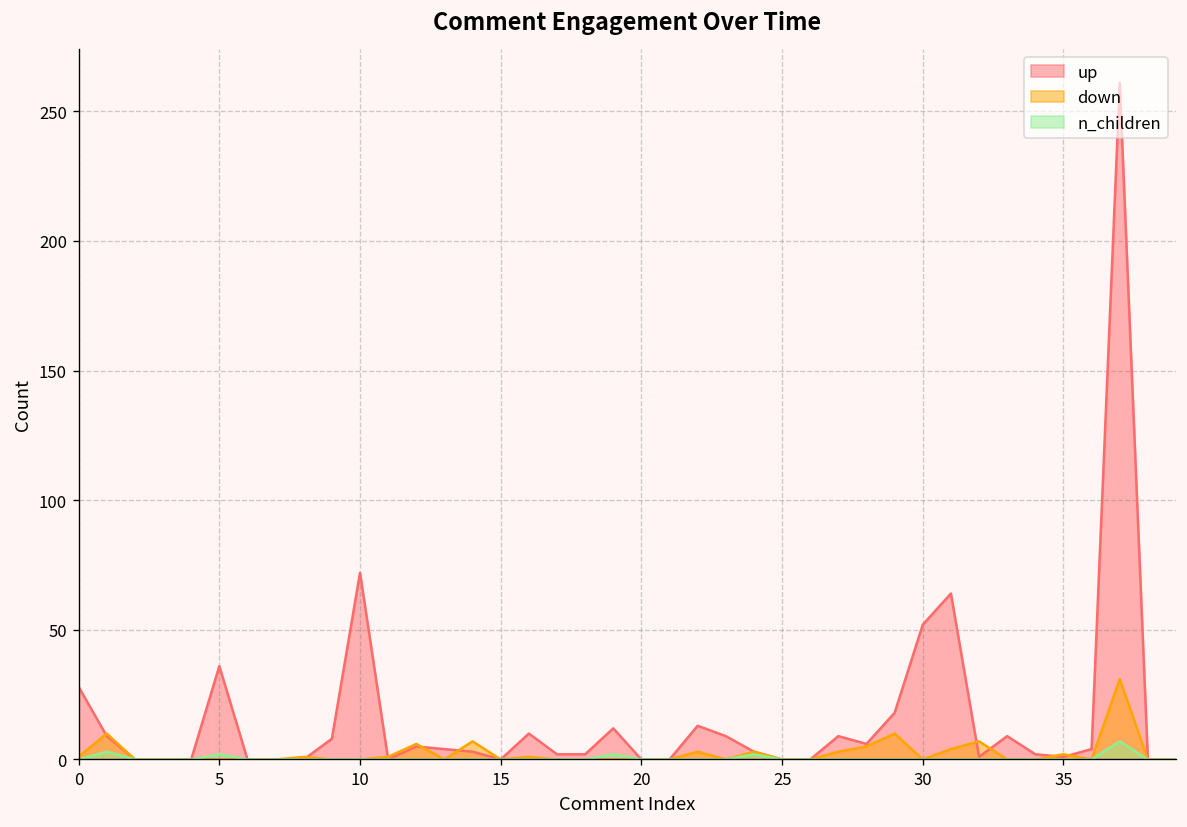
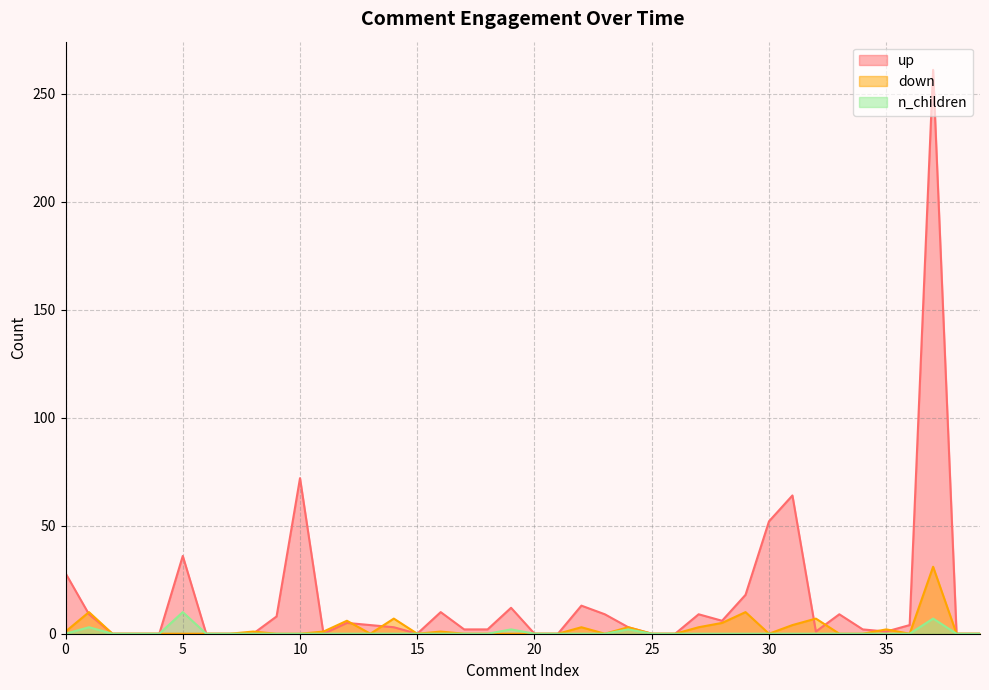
n_children, 5: 2 -> 10
